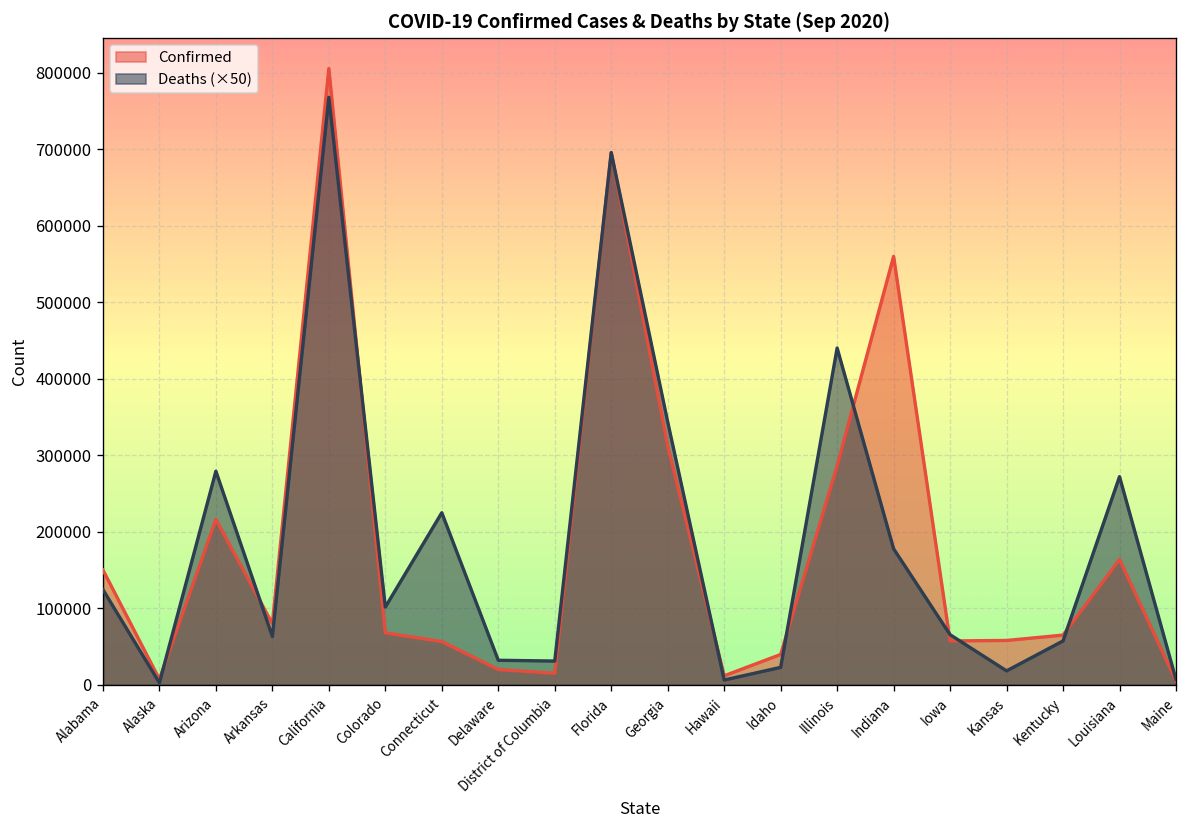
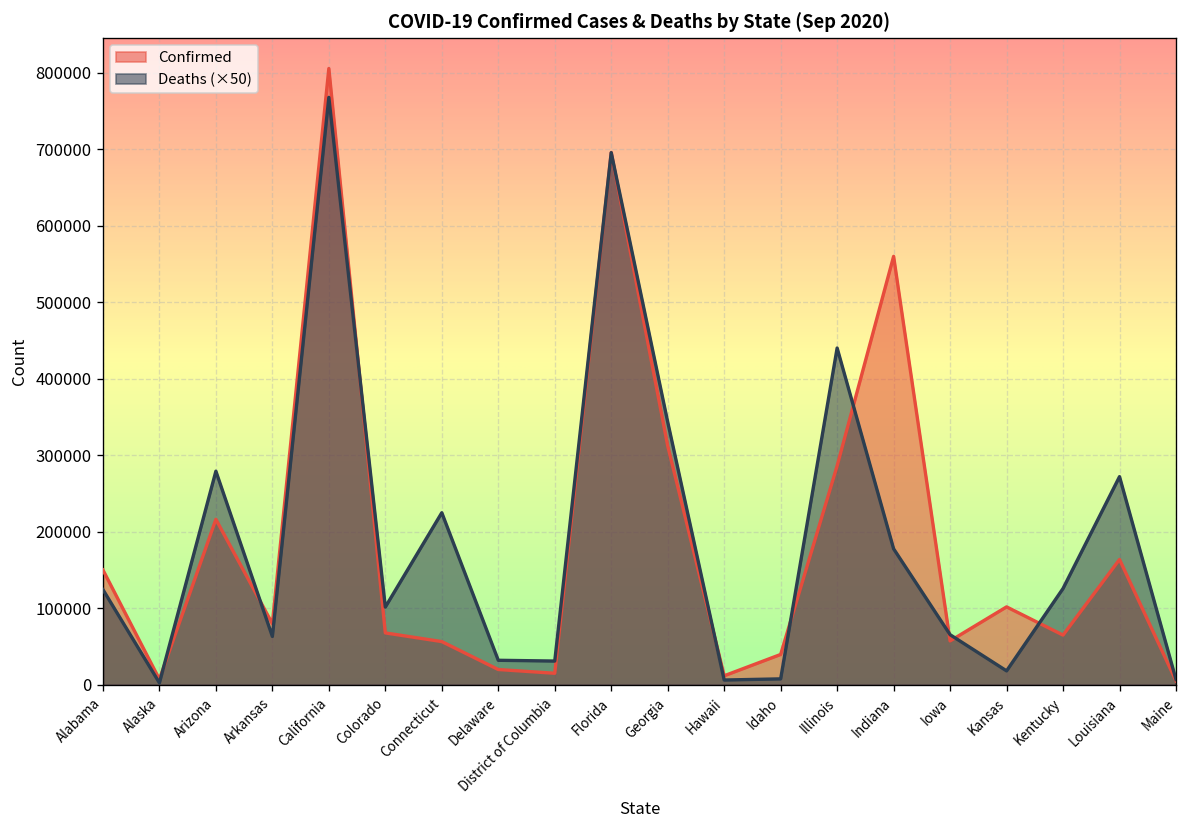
Deaths (×50), Idaho: 20000 -> 10000
Confirmed, Kansas: 60000 -> 100000
Deaths (×50), Kentucky: 60000 -> 130000
